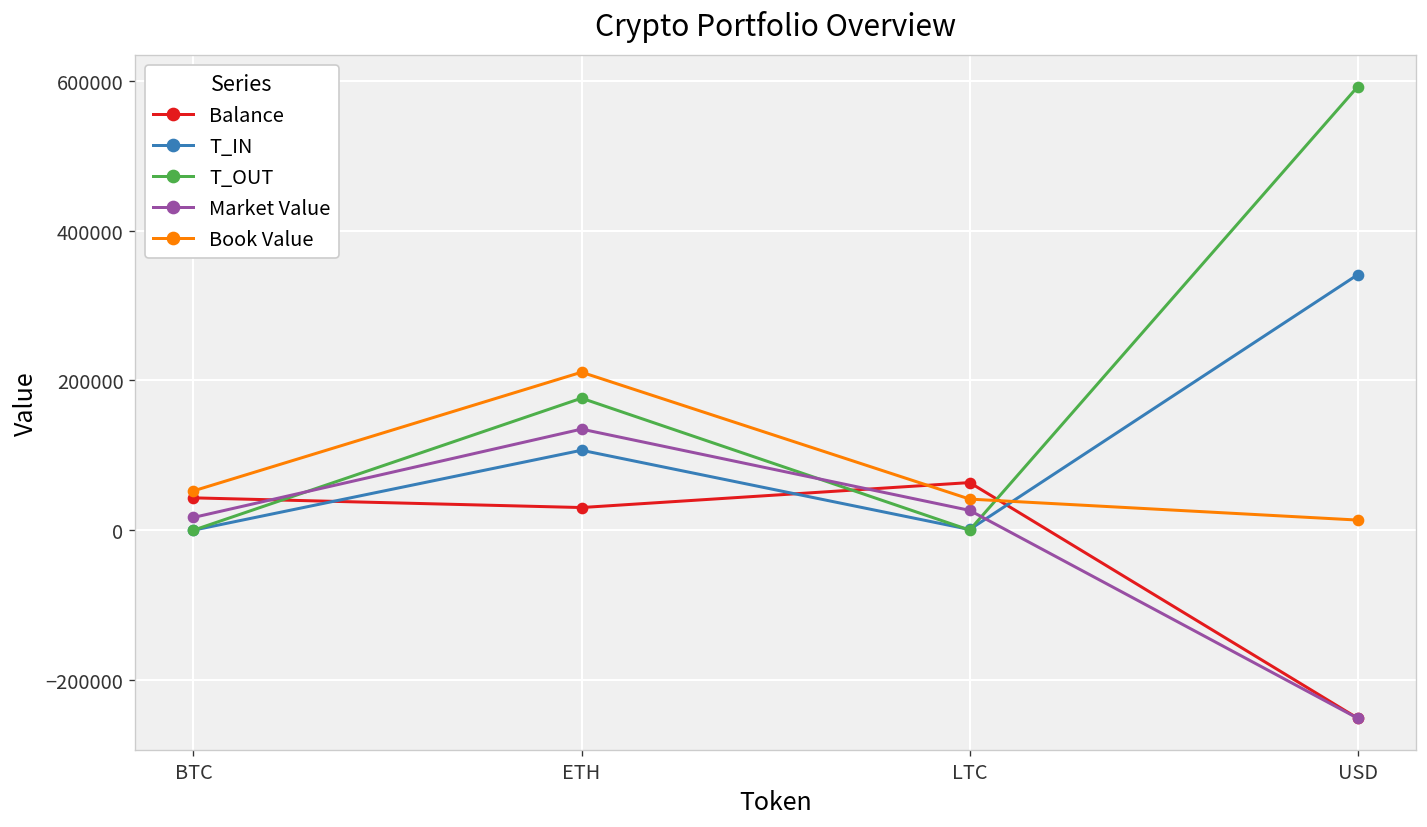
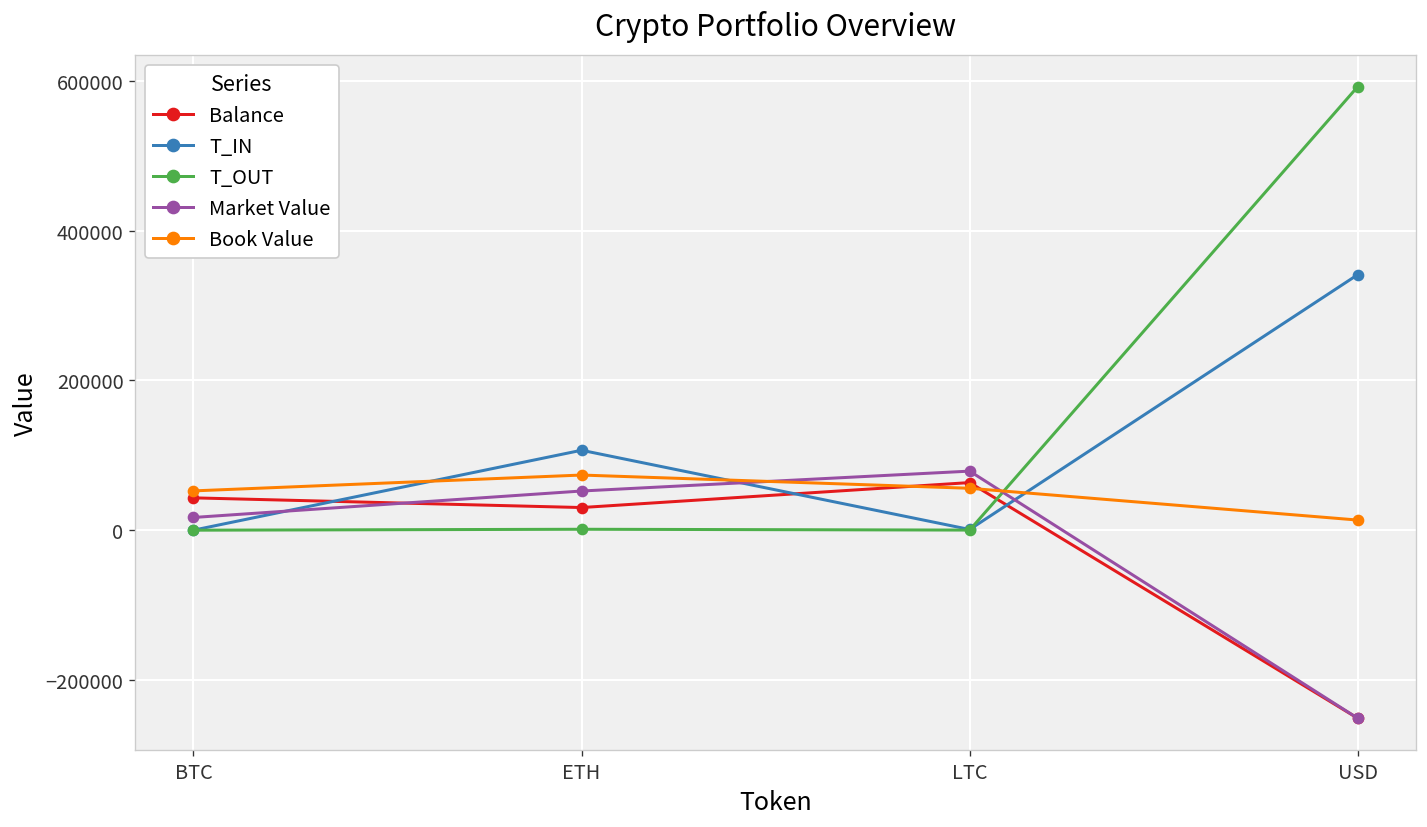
T_OUT, ETH: 180000 -> 0
Market Value, ETH: 130000 -> 50000
Book Value, ETH: 210000 -> 70000
Market Value, LTC: 30000 -> 80000
Book Value, LTC: 40000 -> 60000
